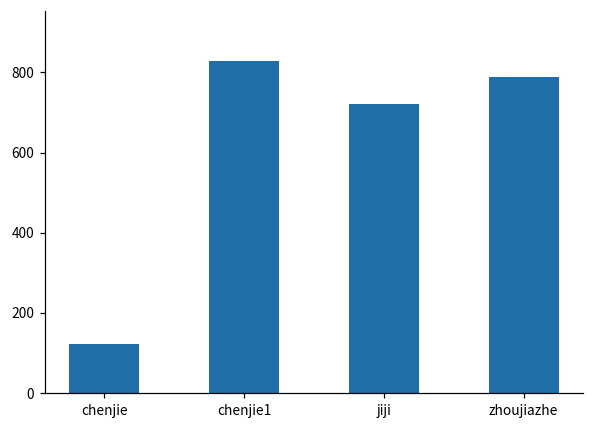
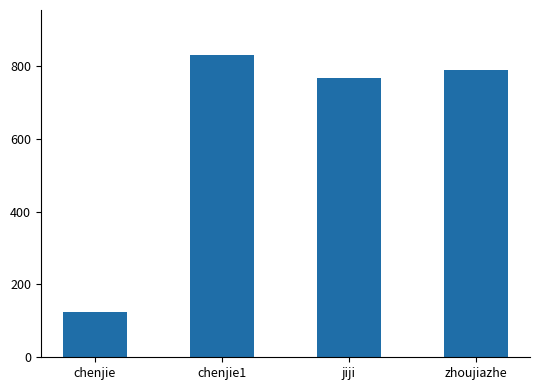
jiji: 720 -> 770
